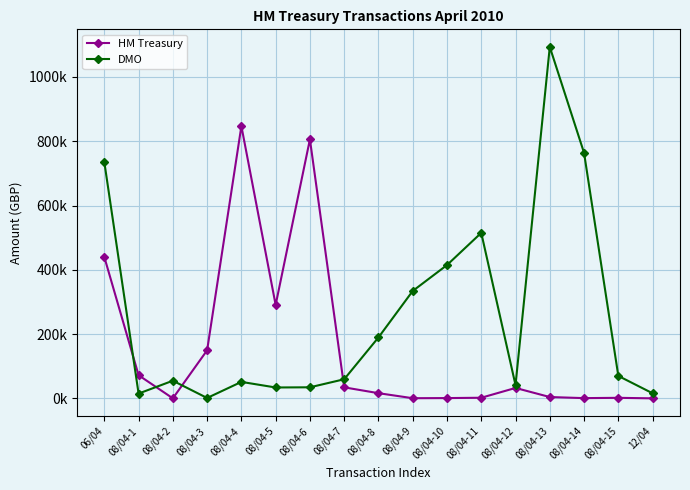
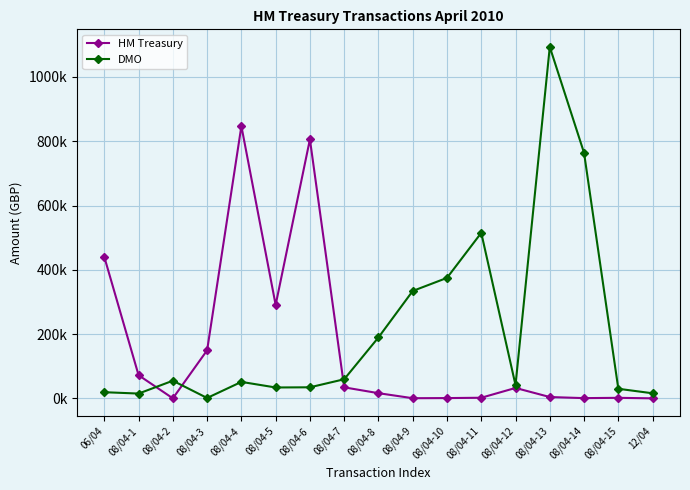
DMO, 06/04: 740000 -> 20000
DMO, 08/04-10: 410000 -> 370000
DMO, 08/04-15: 70000 -> 30000
